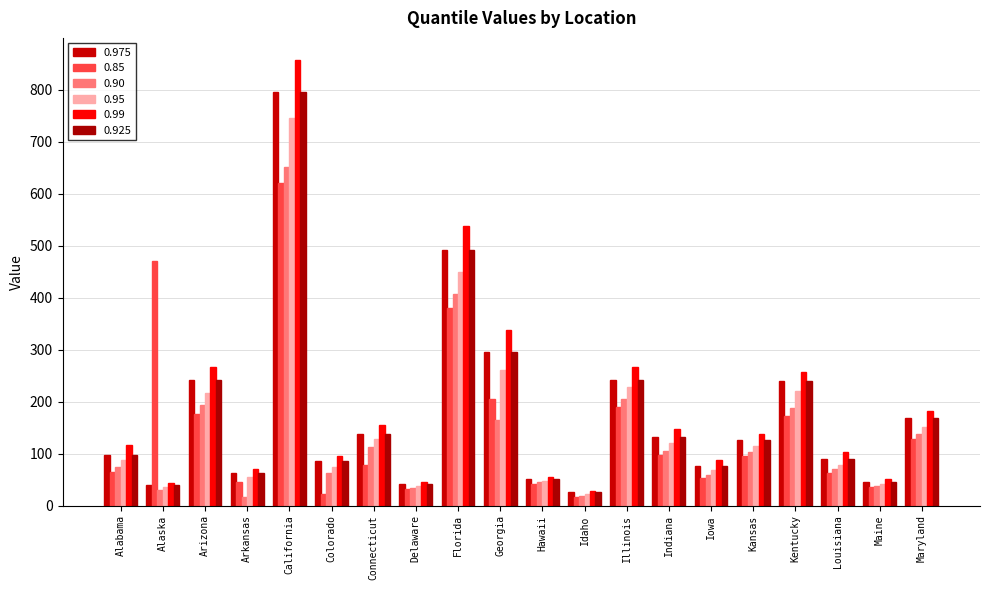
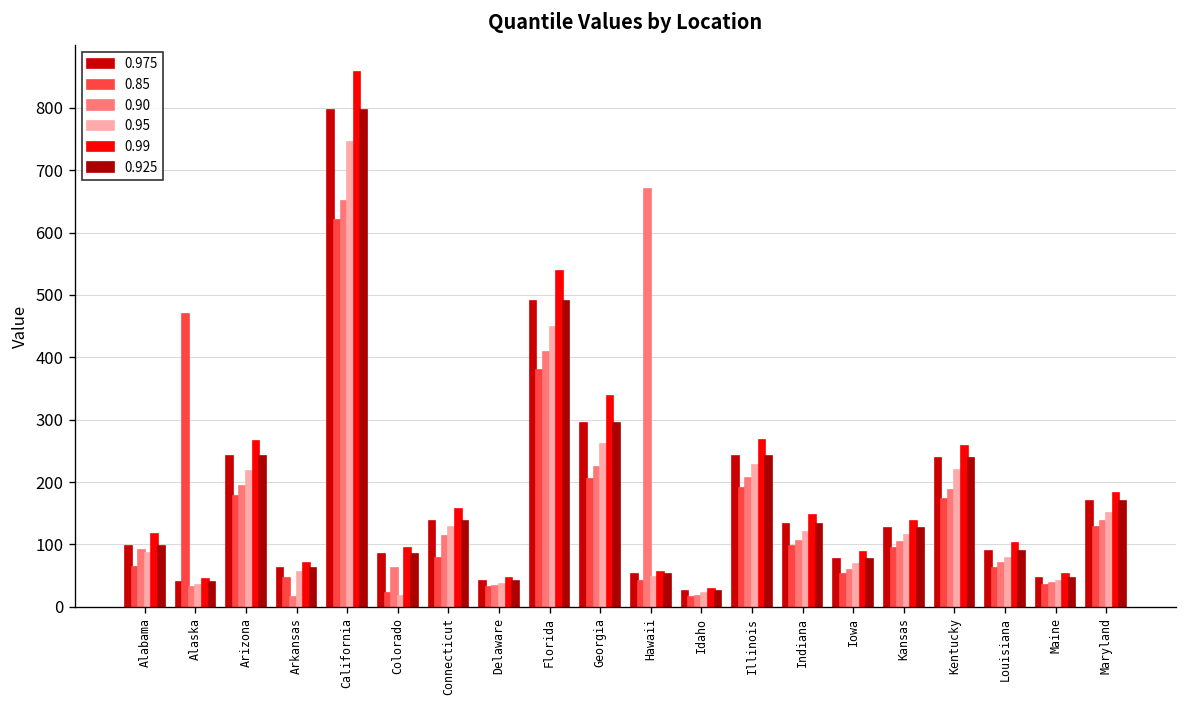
0.90, Alabama: 70 -> 90
0.95, Colorado: 70 -> 20
0.90, Georgia: 160 -> 220
0.90, Hawaii: 50 -> 670
